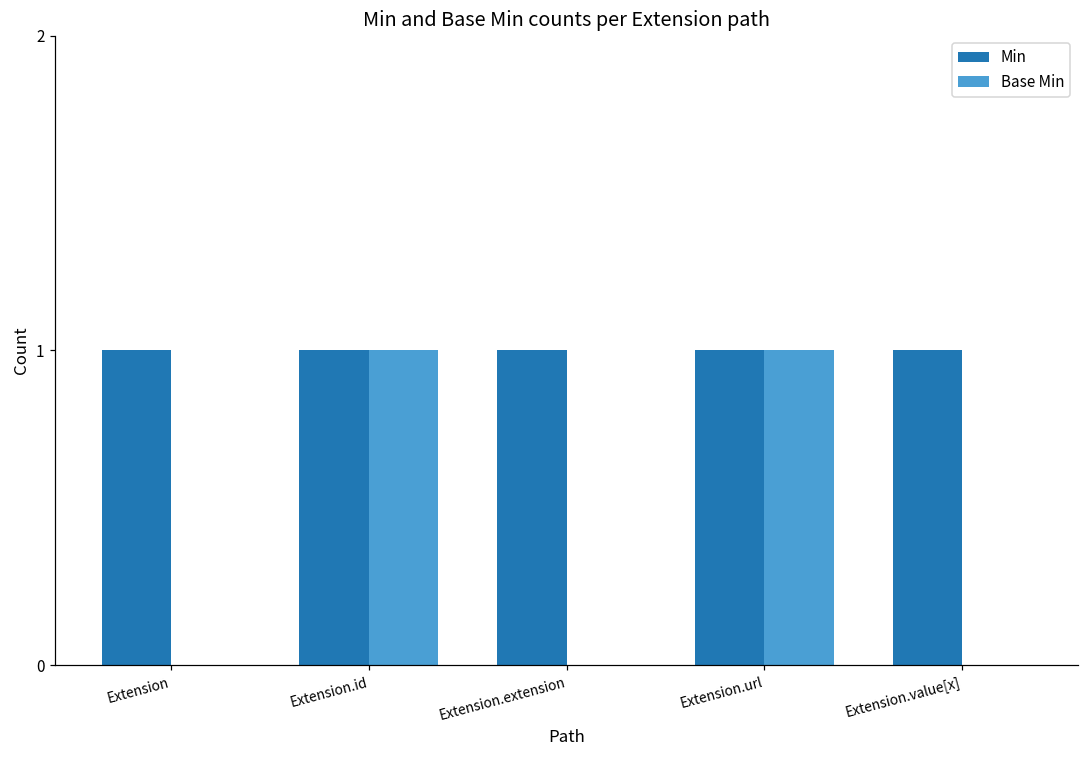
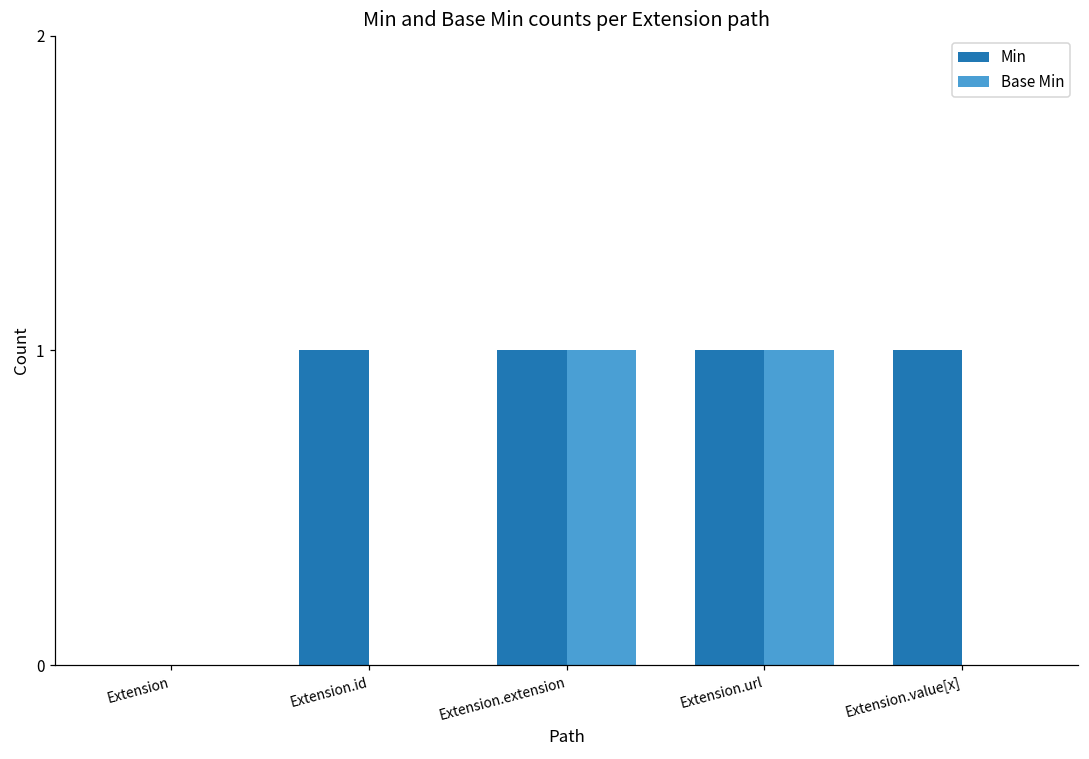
Min, Extension: 1 -> 0
Base Min, Extension.id: 1 -> 0
Base Min, Extension.extension: 0 -> 1
